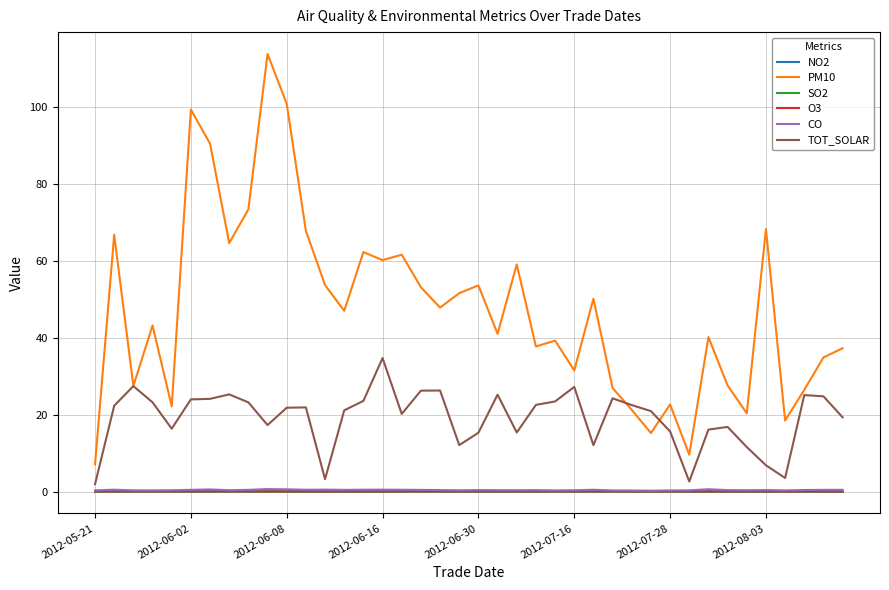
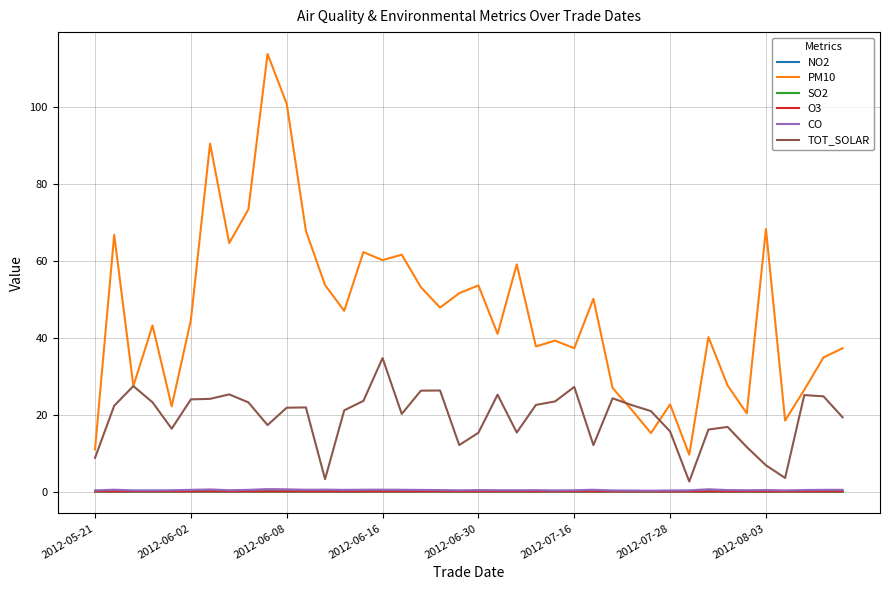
PM10, 2012-05-21: 7 -> 11
TOT_SOLAR, 2012-05-21: 2 -> 9
PM10, 2012-06-02: 99 -> 45
PM10, 2012-07-16: 31 -> 37
